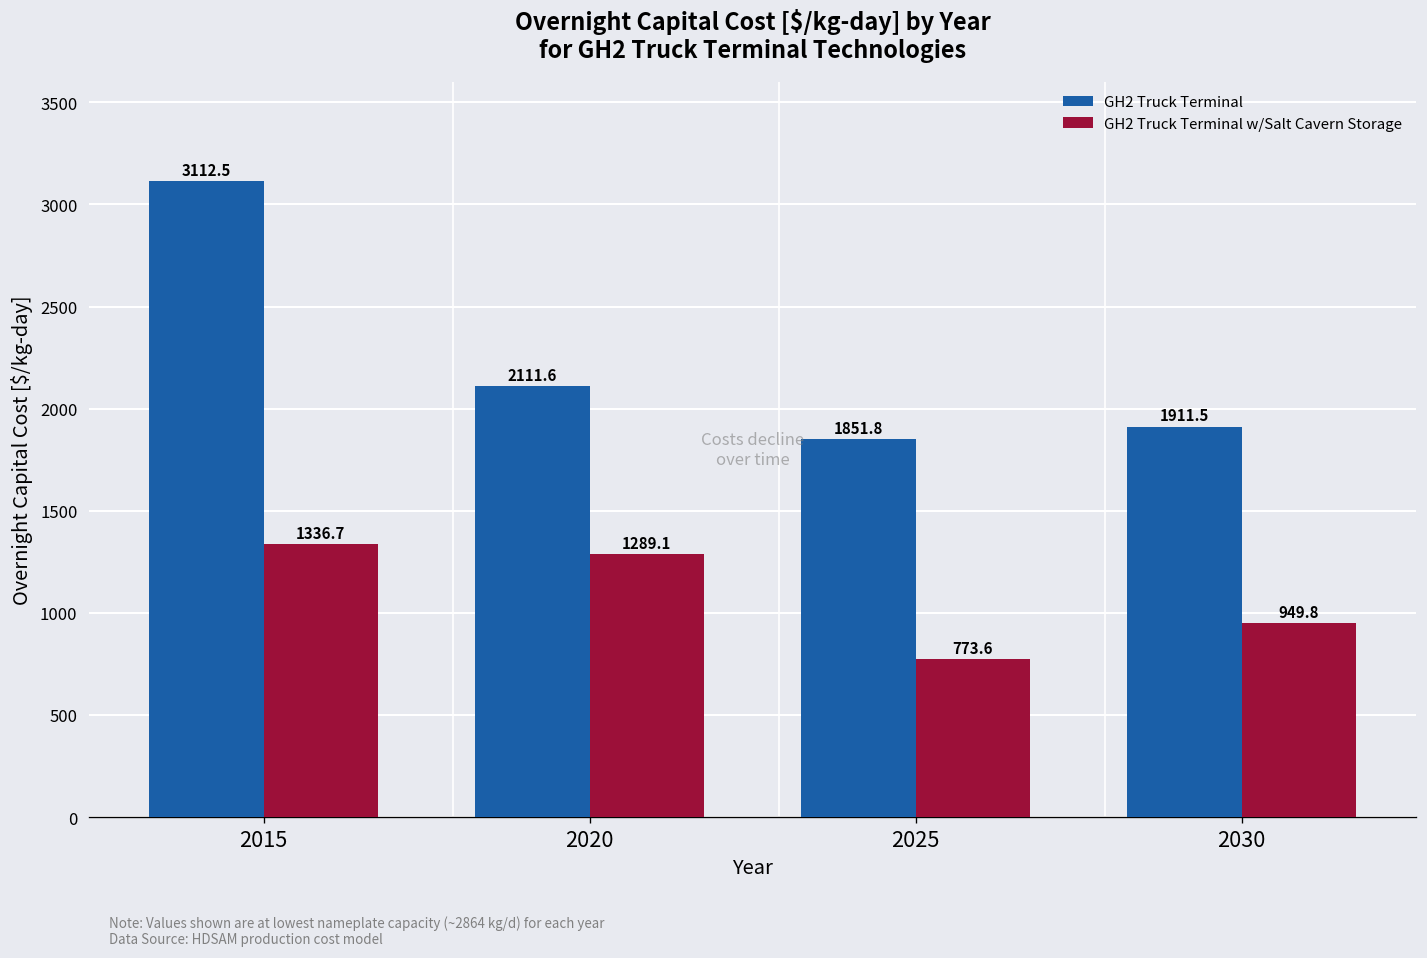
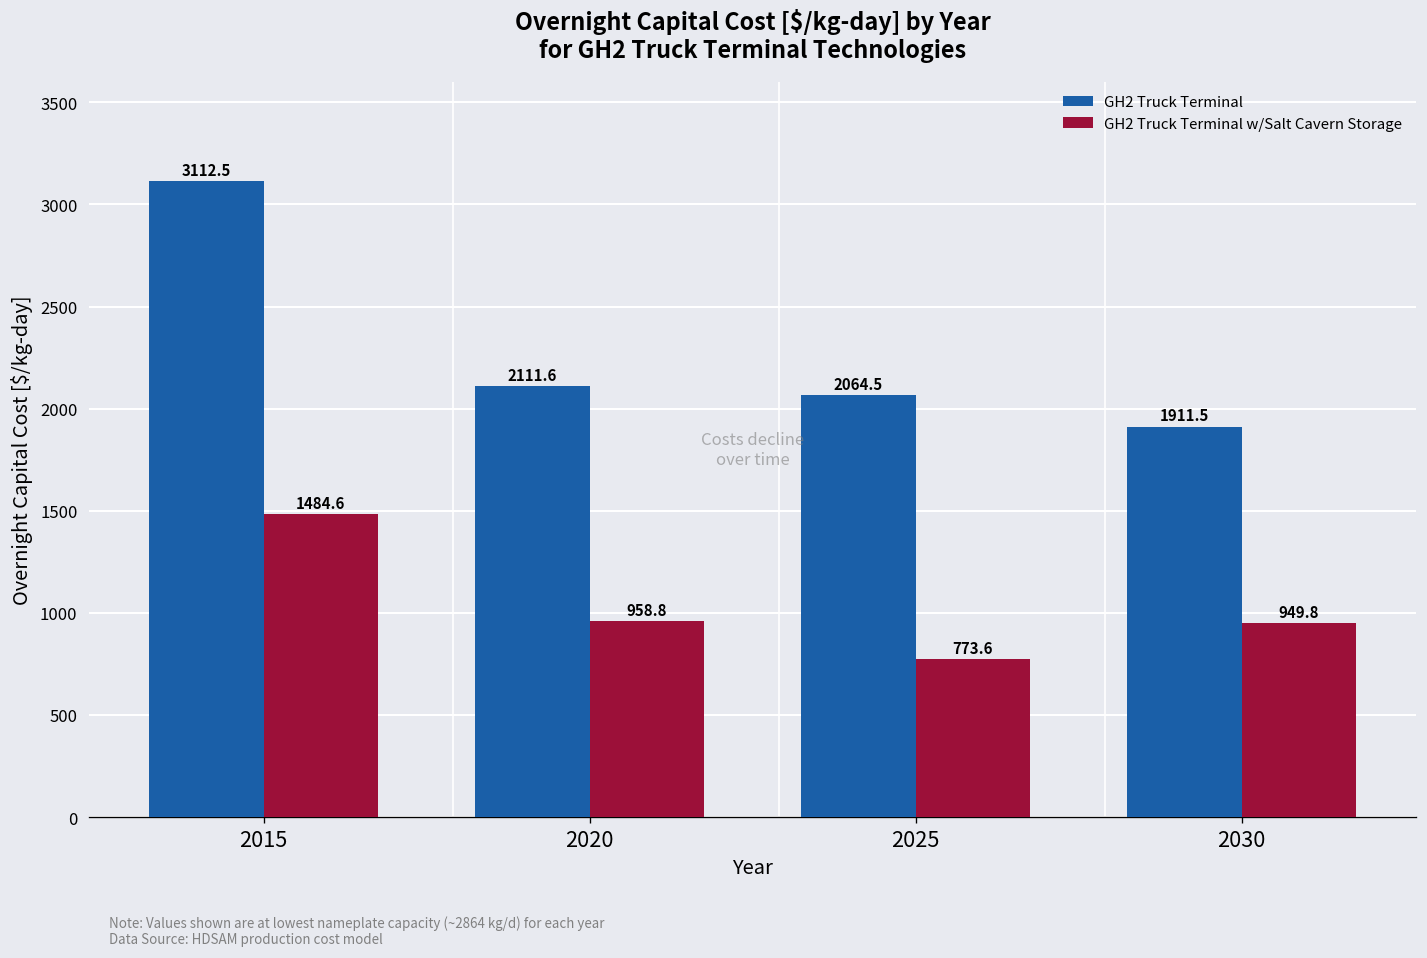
GH2 Truck Terminal w/Salt Cavern Storage, 2015: 1336.7 -> 1484.6
GH2 Truck Terminal w/Salt Cavern Storage, 2020: 1289.1 -> 958.8
GH2 Truck Terminal, 2025: 1851.8 -> 2064.5
